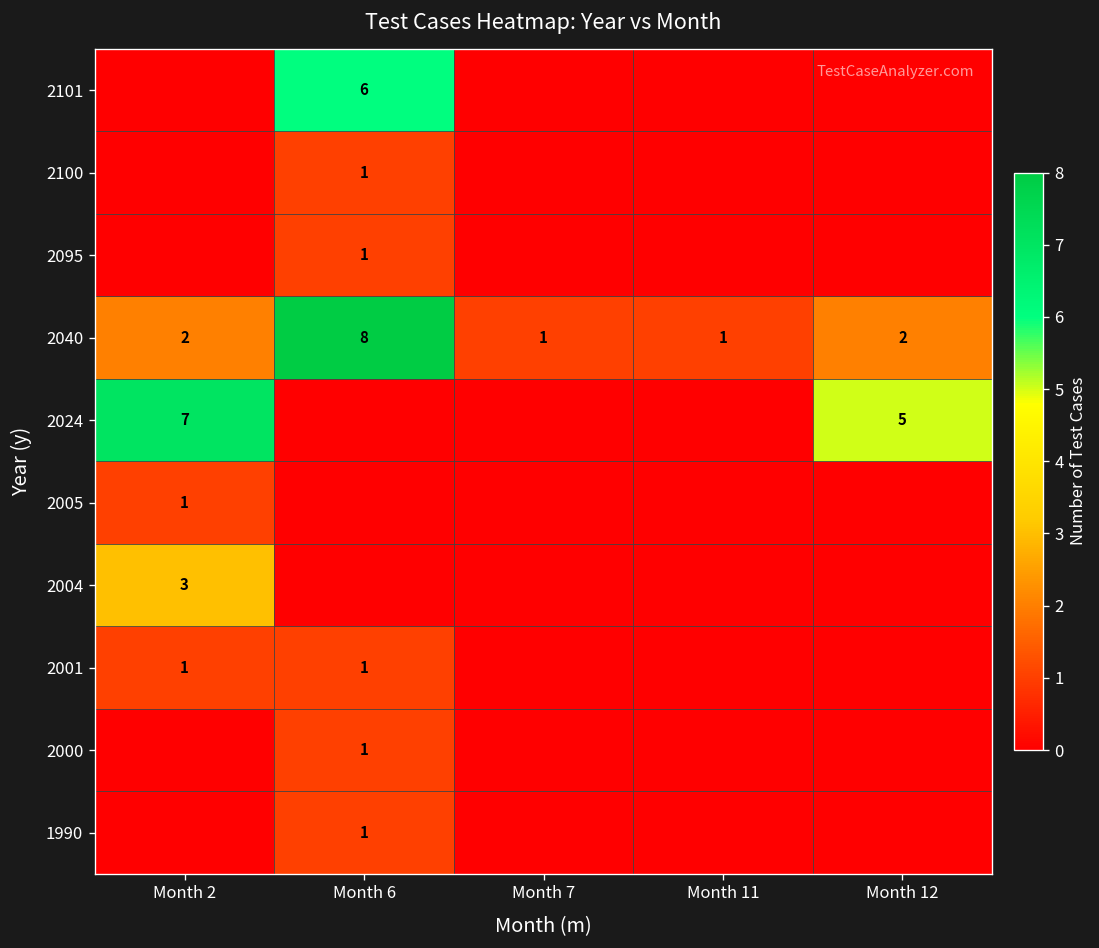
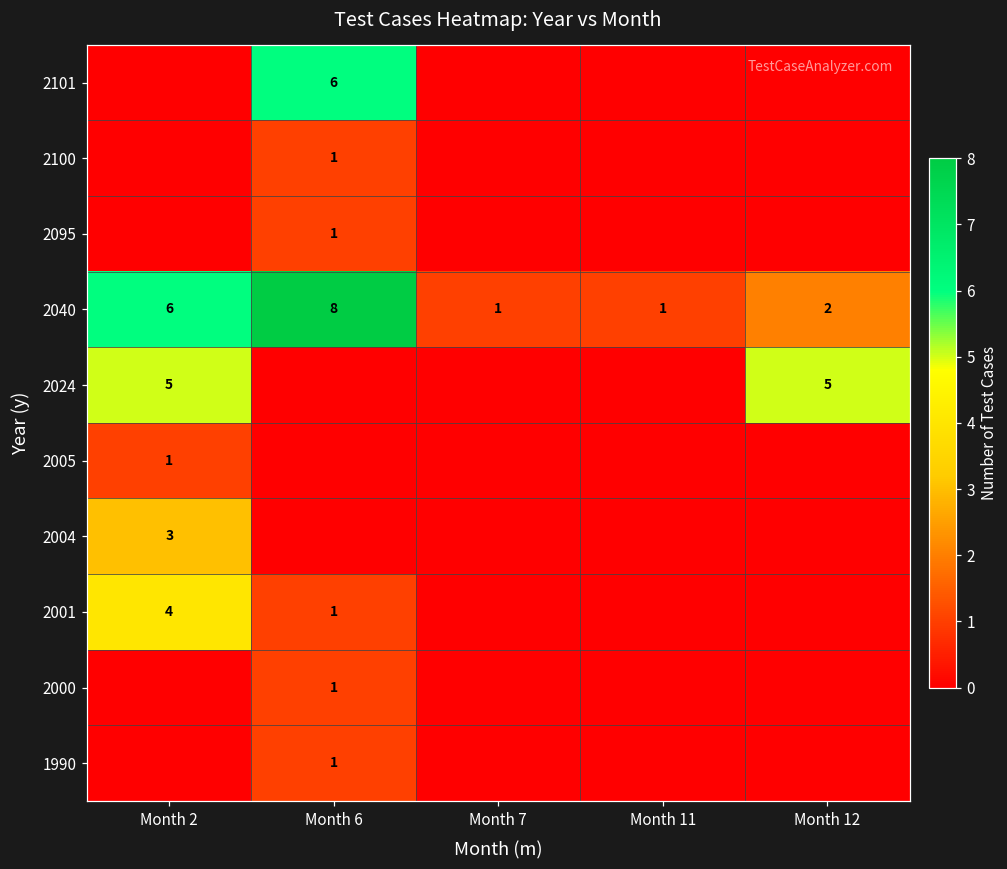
2040, Month 2: 2 -> 6
2024, Month 2: 7 -> 5
2001, Month 2: 1 -> 4
